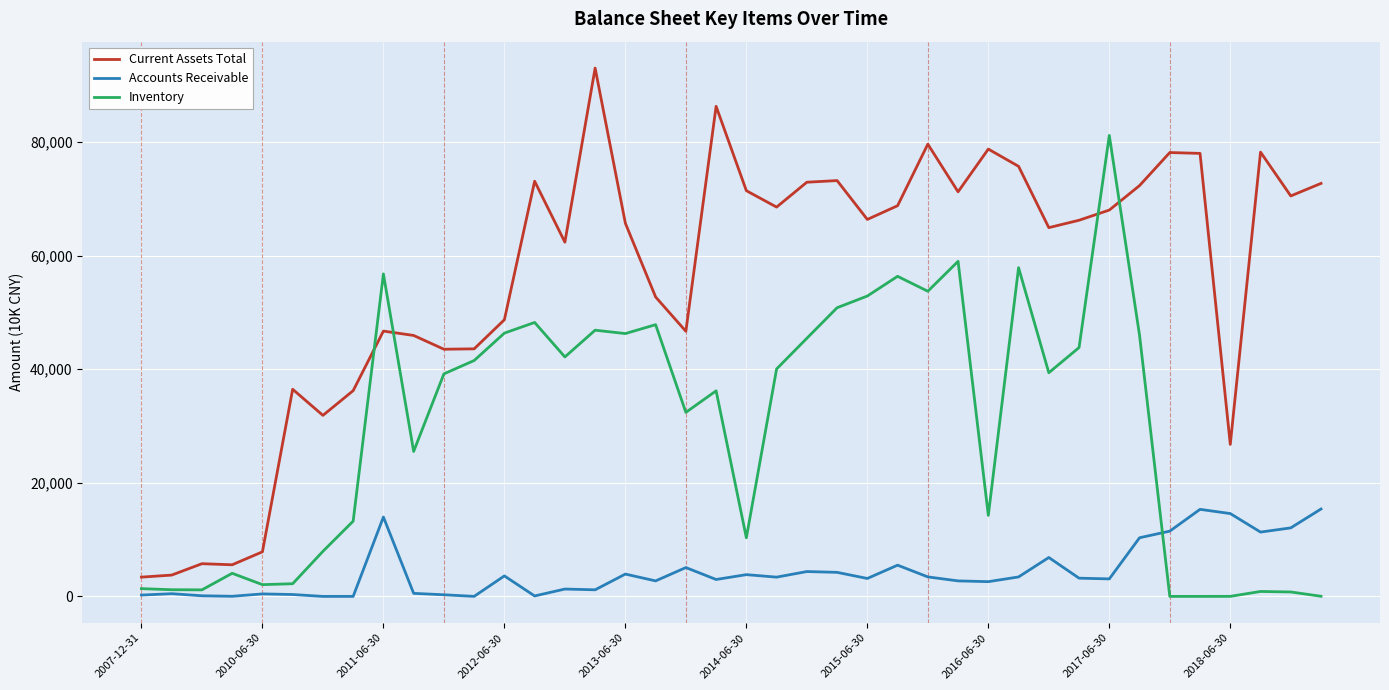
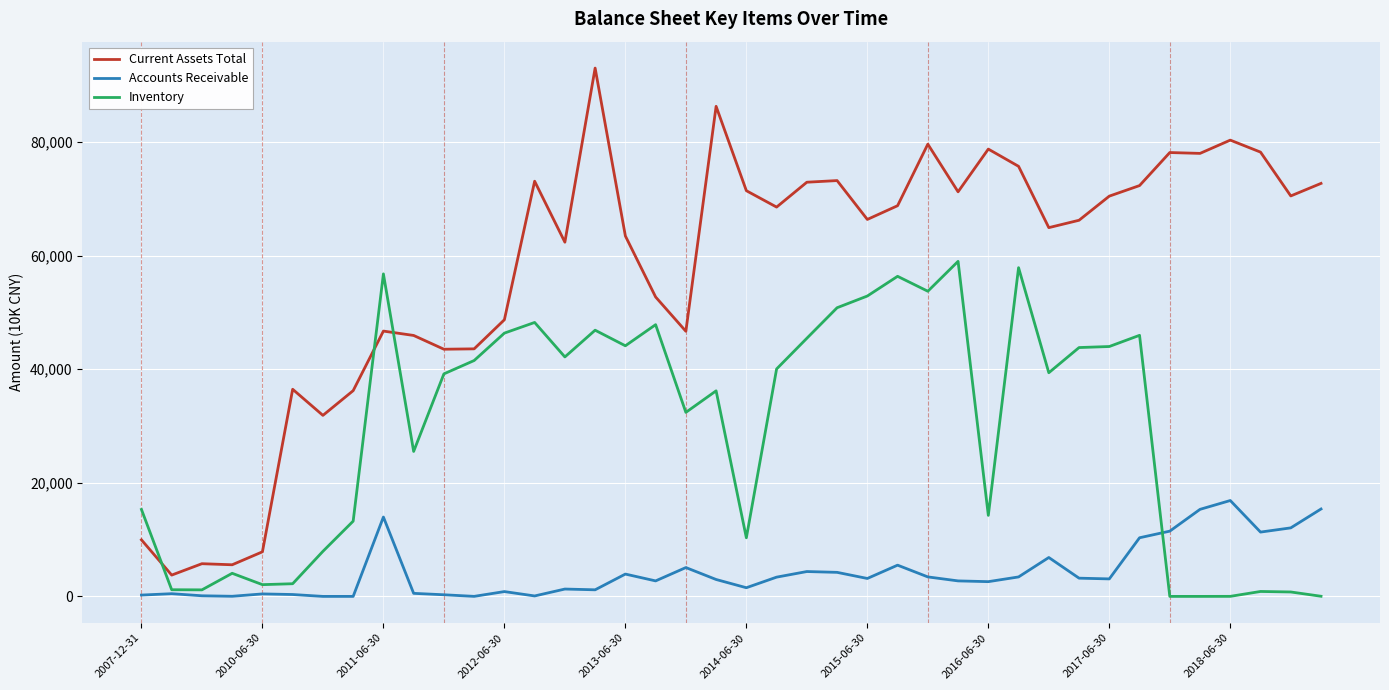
Current Assets Total, 2007-12-31: 3,000 -> 10,000
Inventory, 2007-12-31: 1,000 -> 15,000
Accounts Receivable, 2012-06-30: 4,000 -> 1,000
Current Assets Total, 2013-06-30: 66,000 -> 63,000
Inventory, 2013-06-30: 46,000 -> 44,000
Accounts Receivable, 2014-06-30: 4,000 -> 2,000
Current Assets Total, 2017-06-30: 68,000 -> 70,000
Inventory, 2017-06-30: 81,000 -> 44,000
Current Assets Total, 2018-06-30: 27,000 -> 80,000
Accounts Receivable, 2018-06-30: 15,000 -> 17,000
